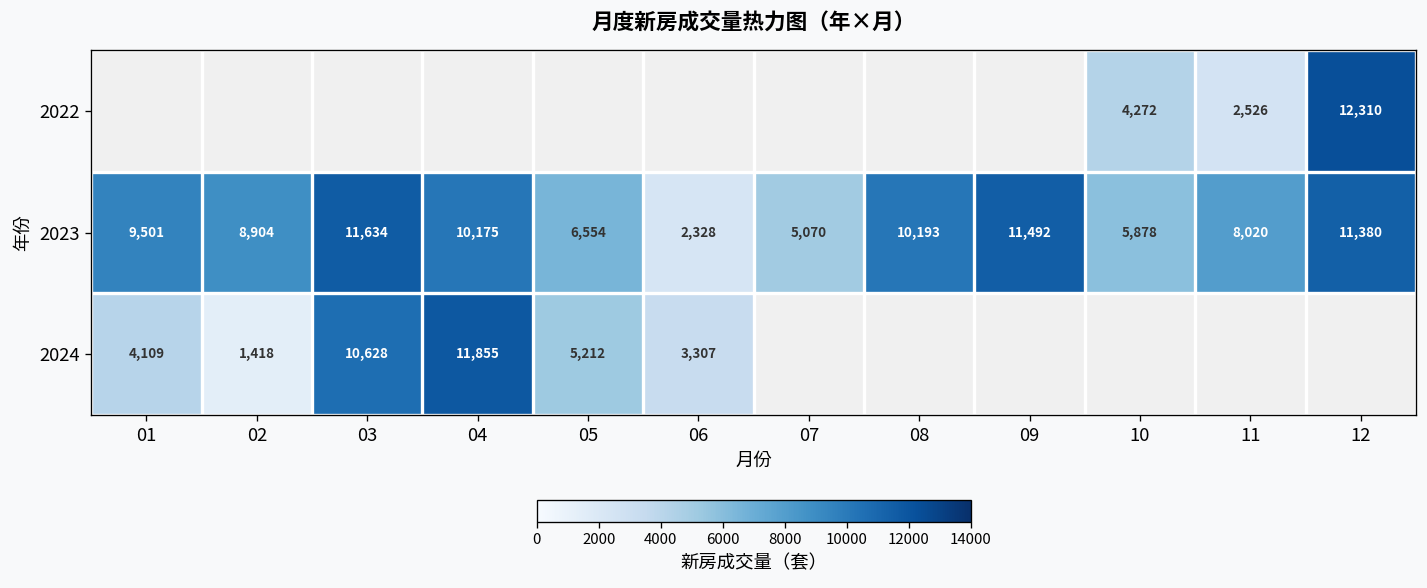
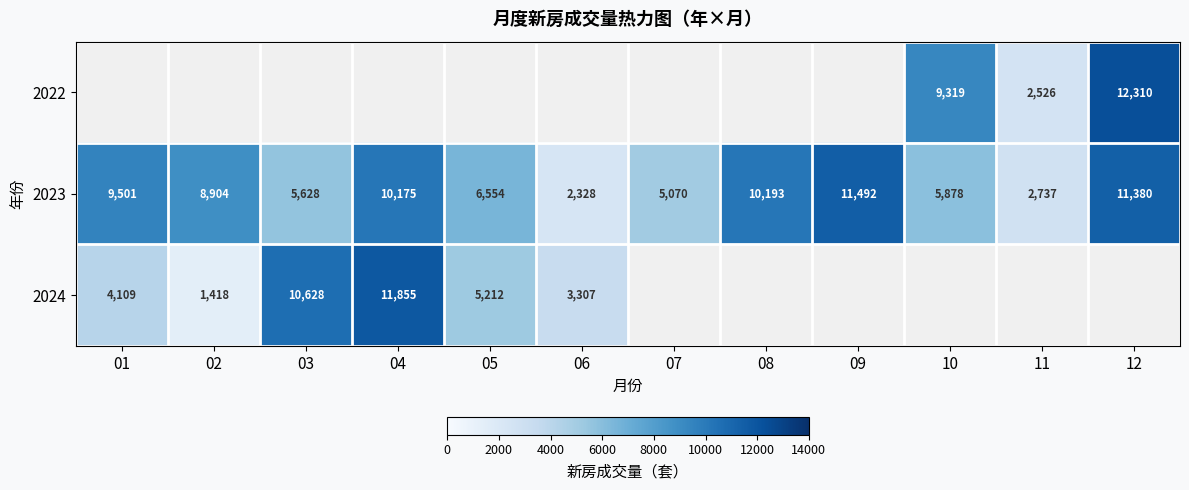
2022, 10: 4,272 -> 9,319
2023, 03: 11,634 -> 5,628
2023, 11: 8,020 -> 2,737
